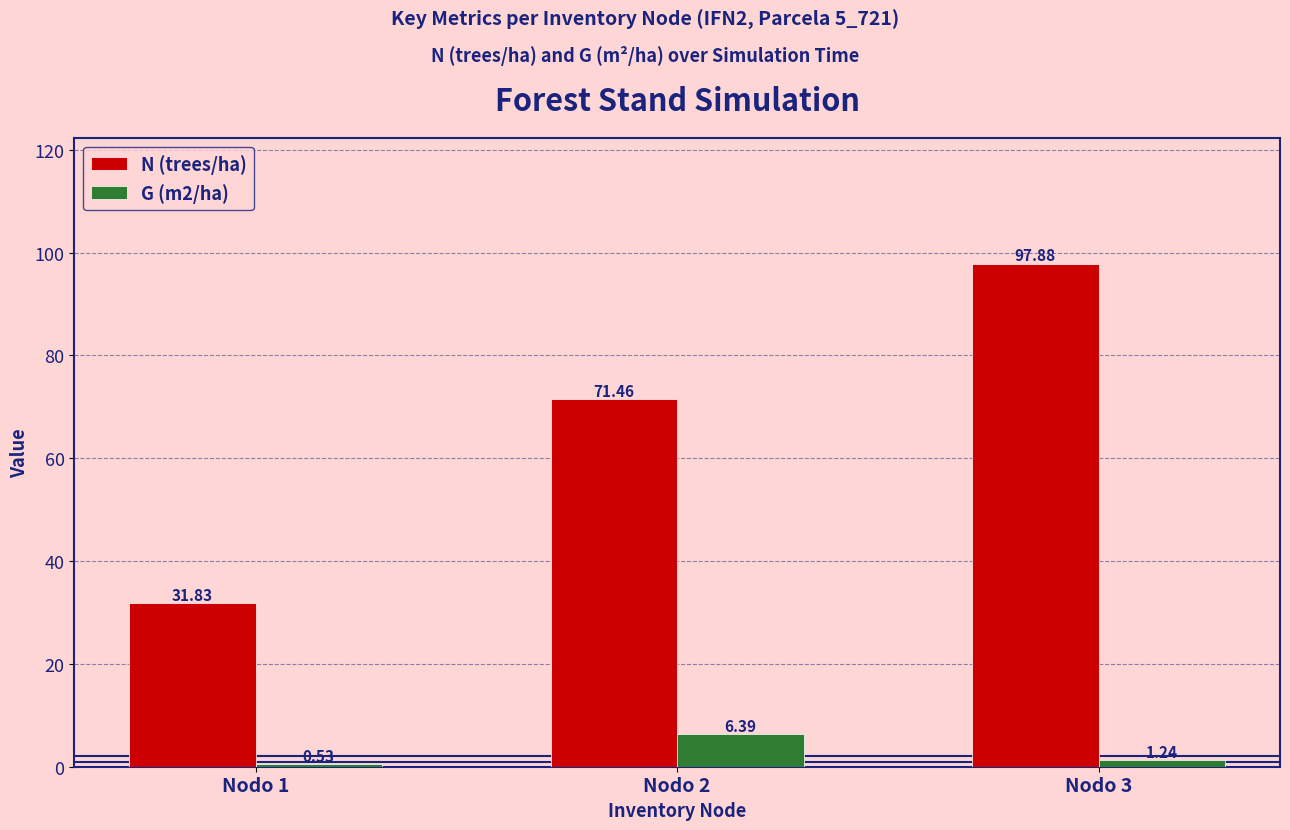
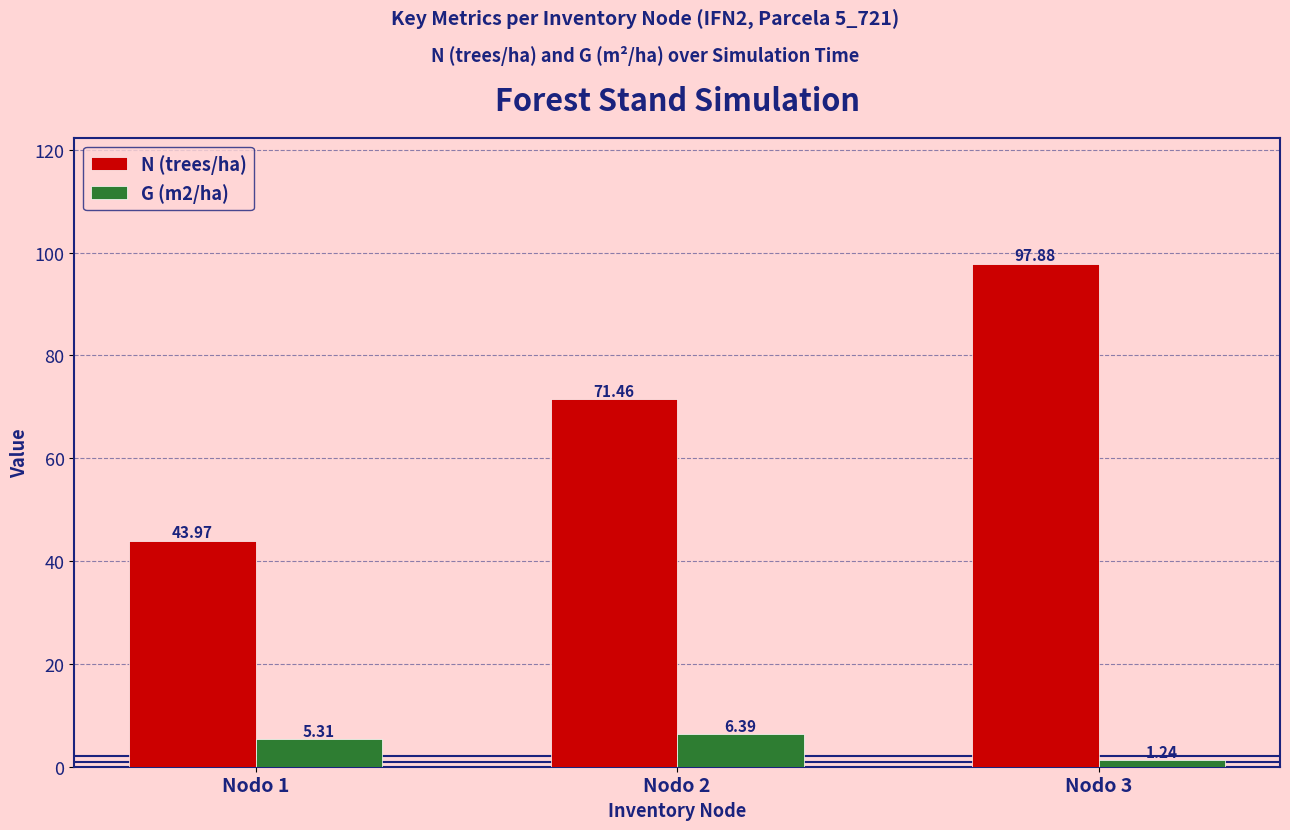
N (trees/ha), Nodo 1: 31.83 -> 43.97
G (m2/ha), Nodo 1: 0.53 -> 5.31
